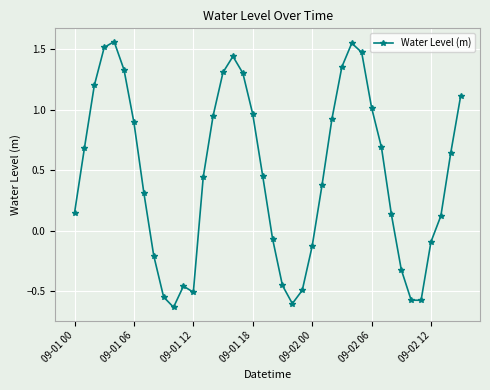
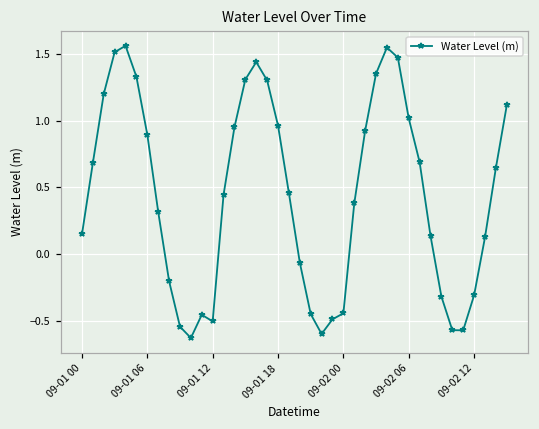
09-02 00: -0.13 -> -0.45
09-02 12: -0.09 -> -0.31
